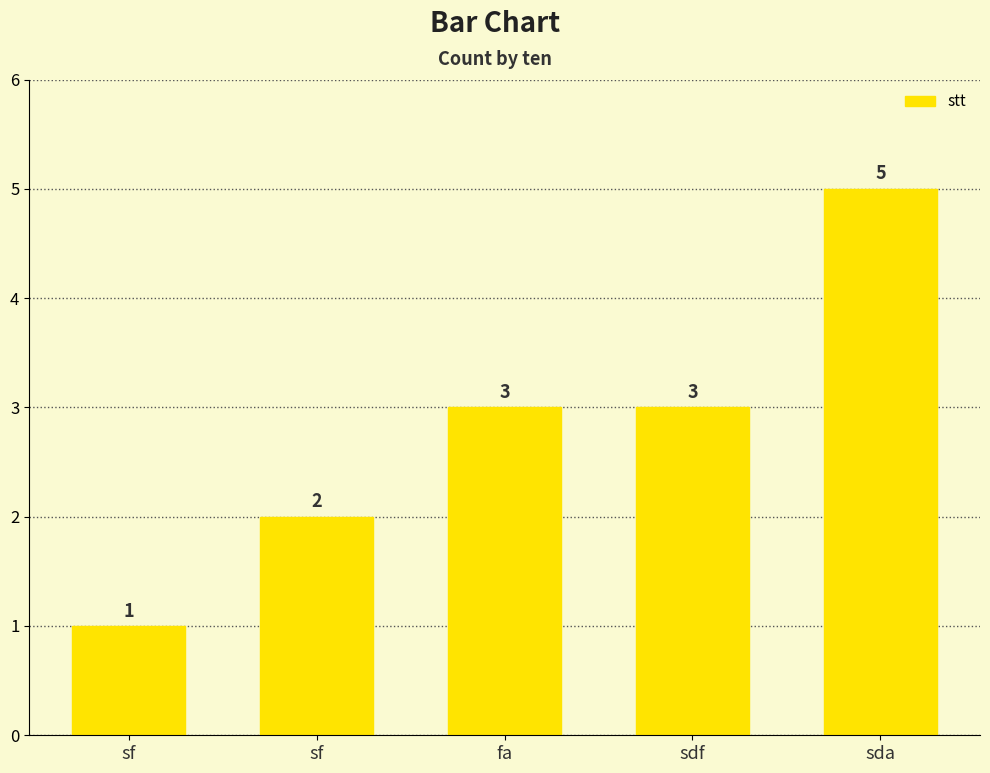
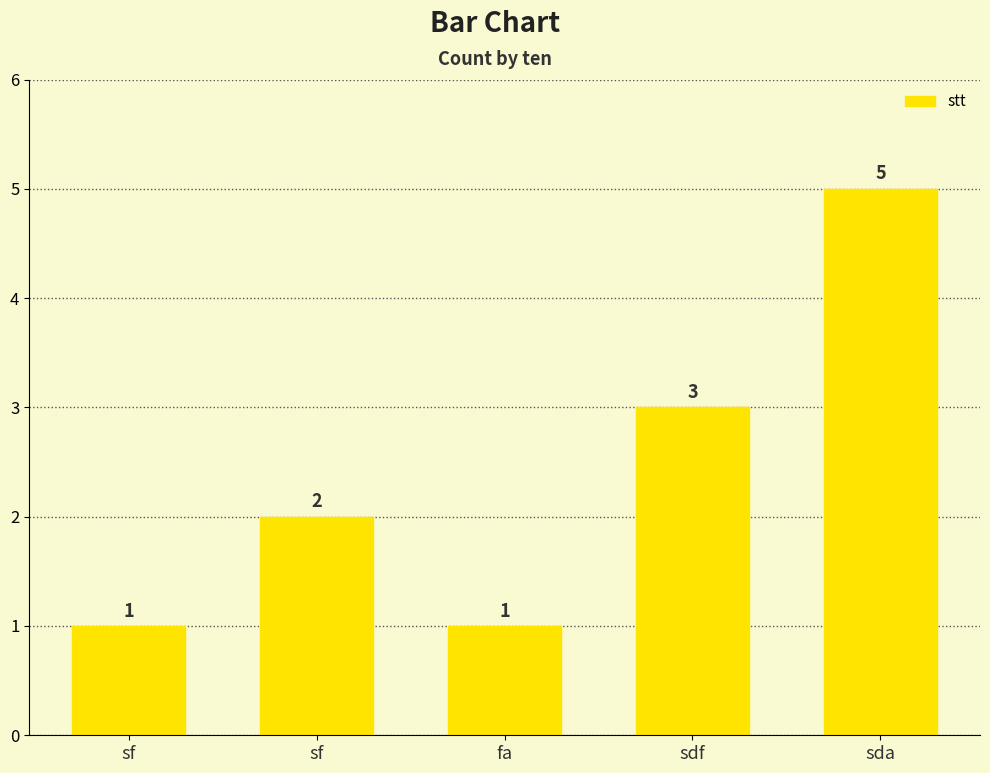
fa: 3 -> 1
